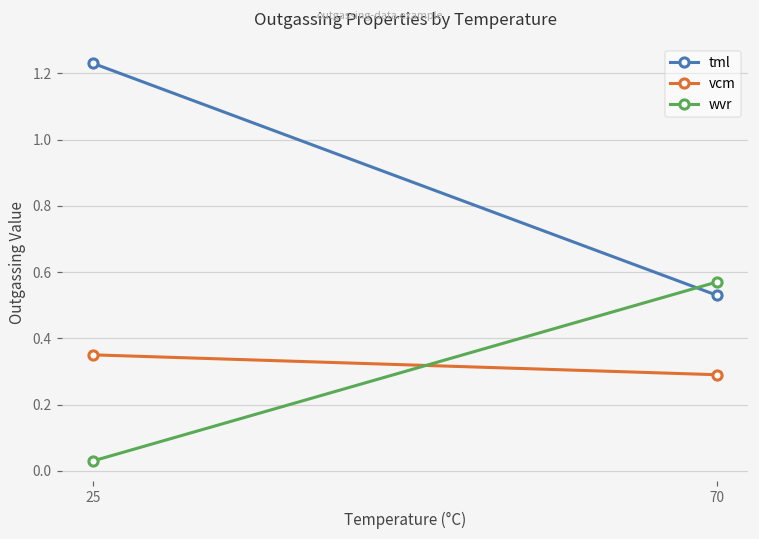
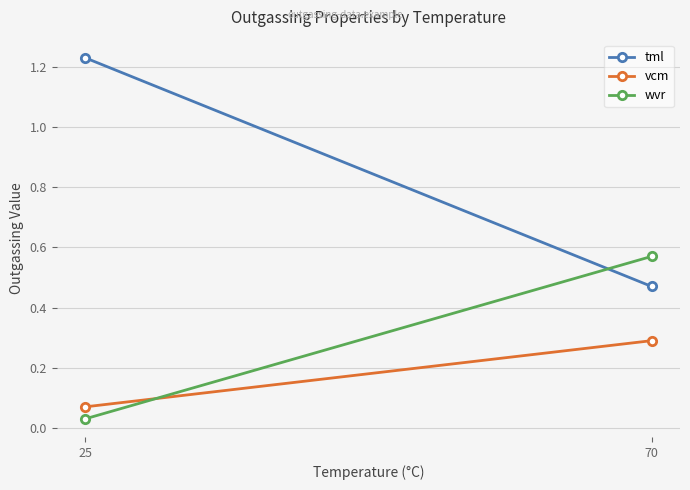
vcm, 25: 0.35 -> 0.07
tml, 70: 0.53 -> 0.47
